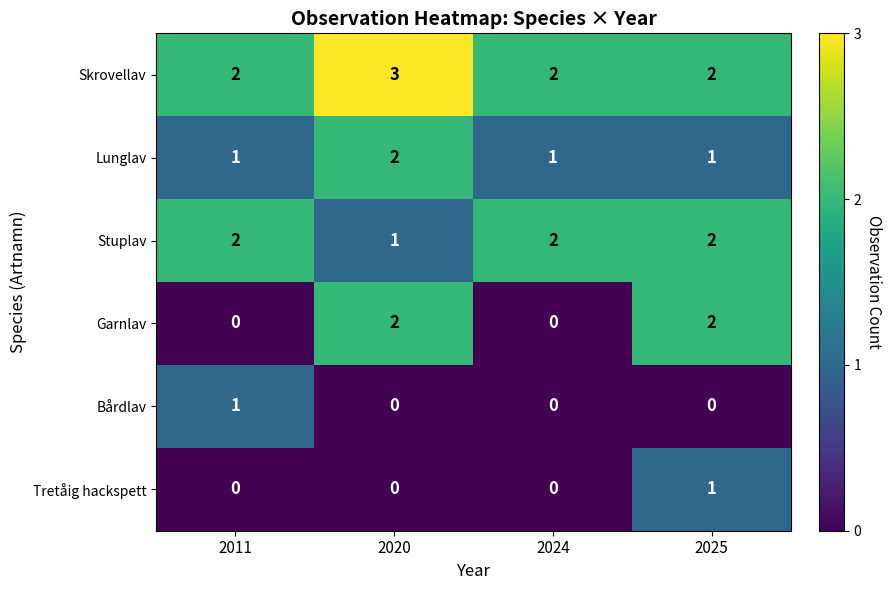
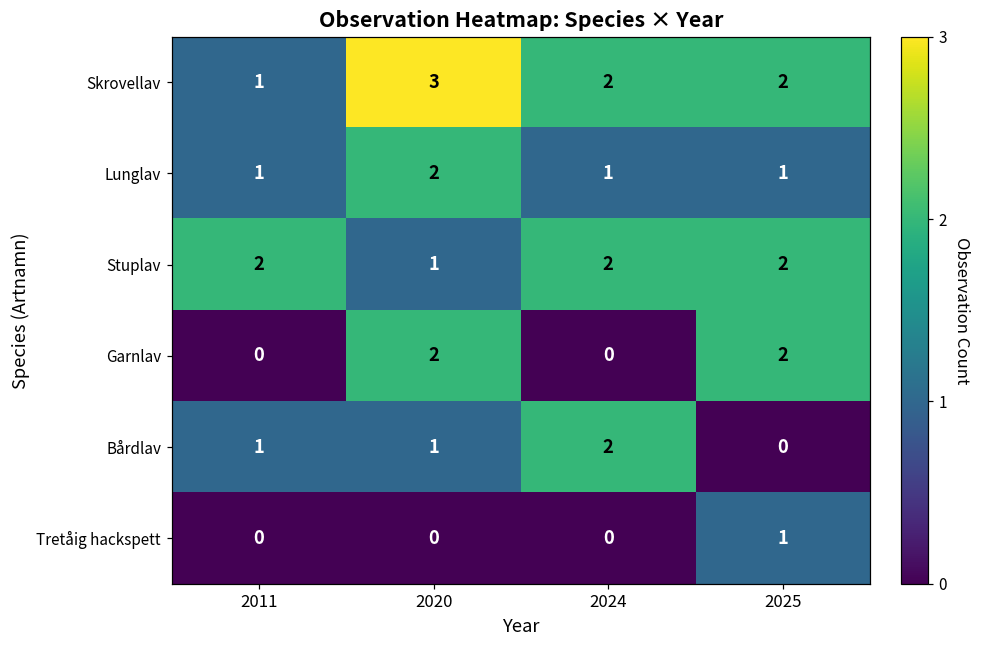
Skrovellav, 2011: 2 -> 1
Bårdlav, 2020: 0 -> 1
Bårdlav, 2024: 0 -> 2
